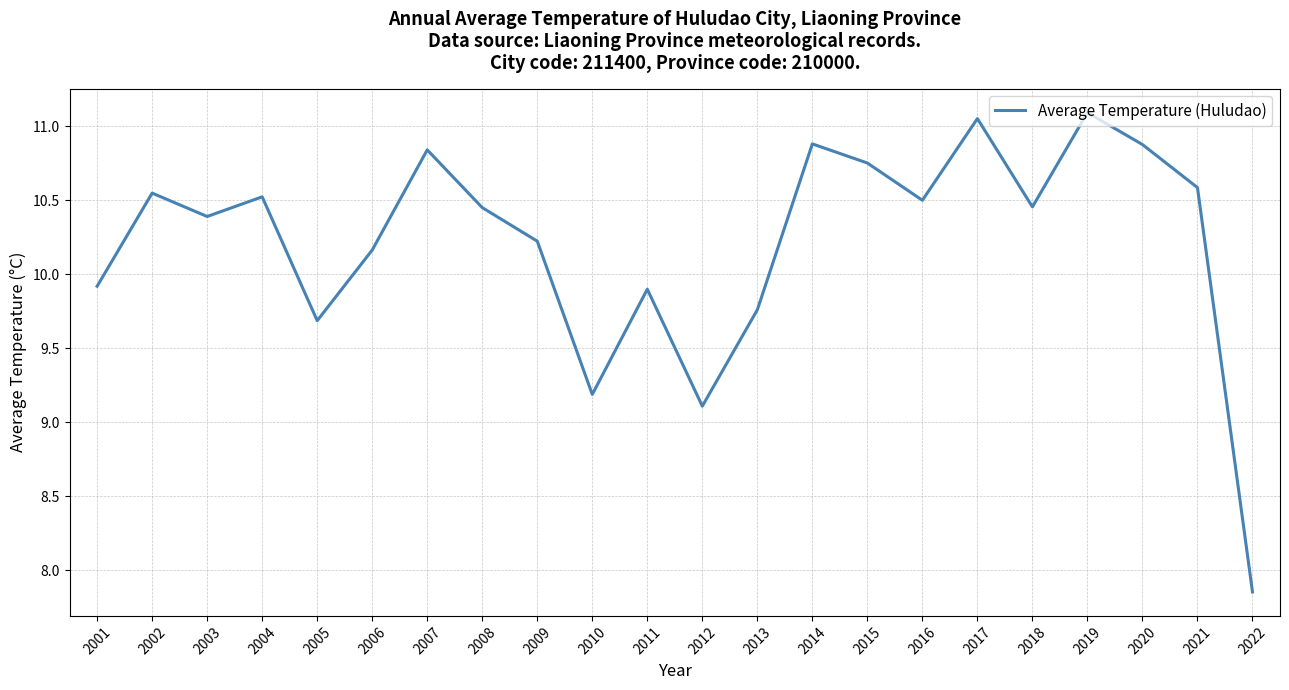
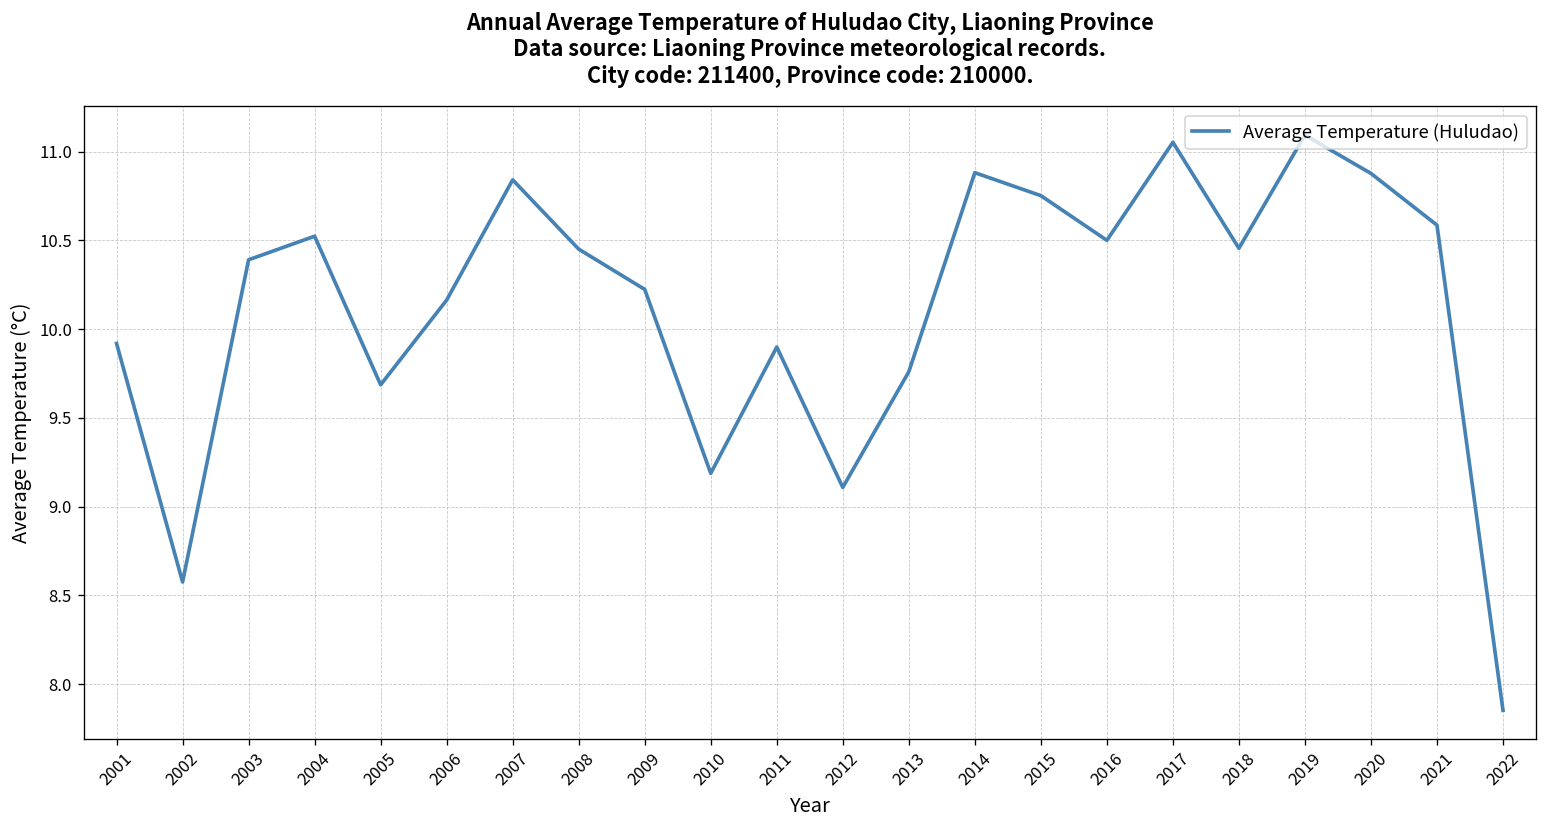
2002: 10.55 -> 8.58
